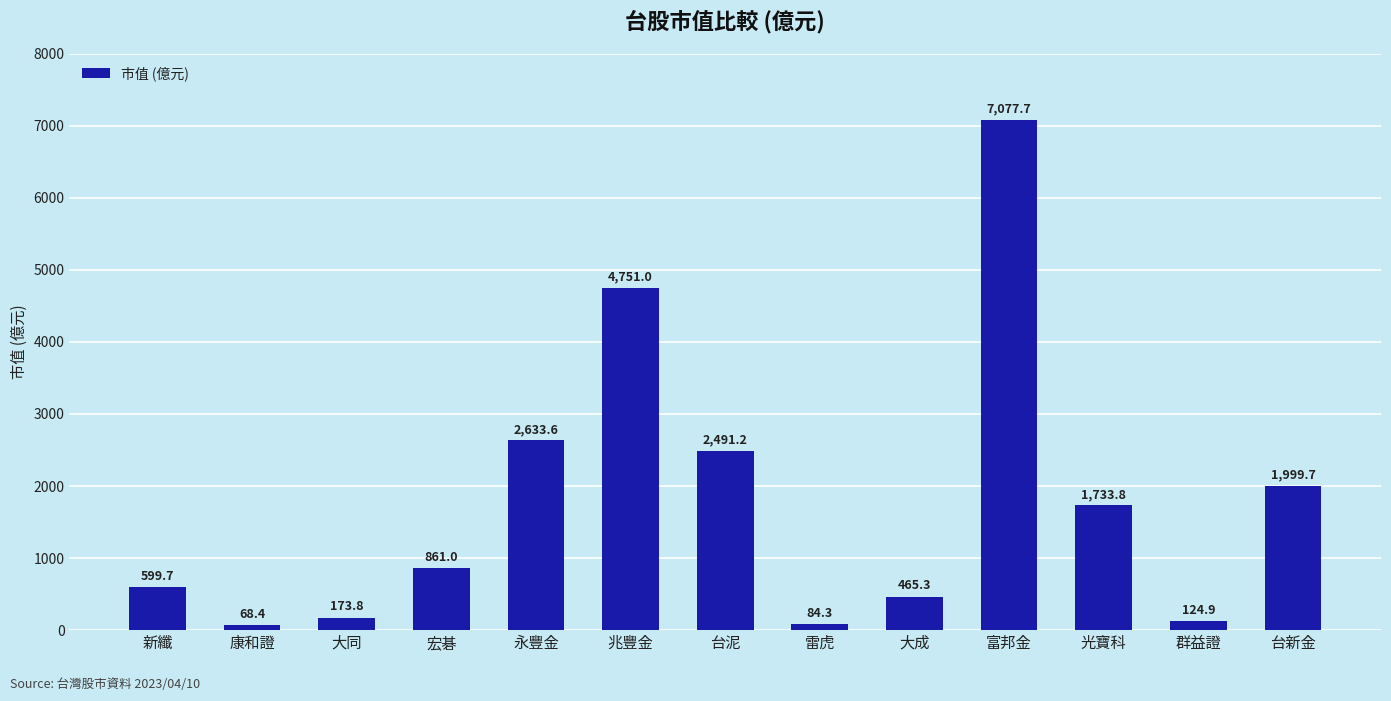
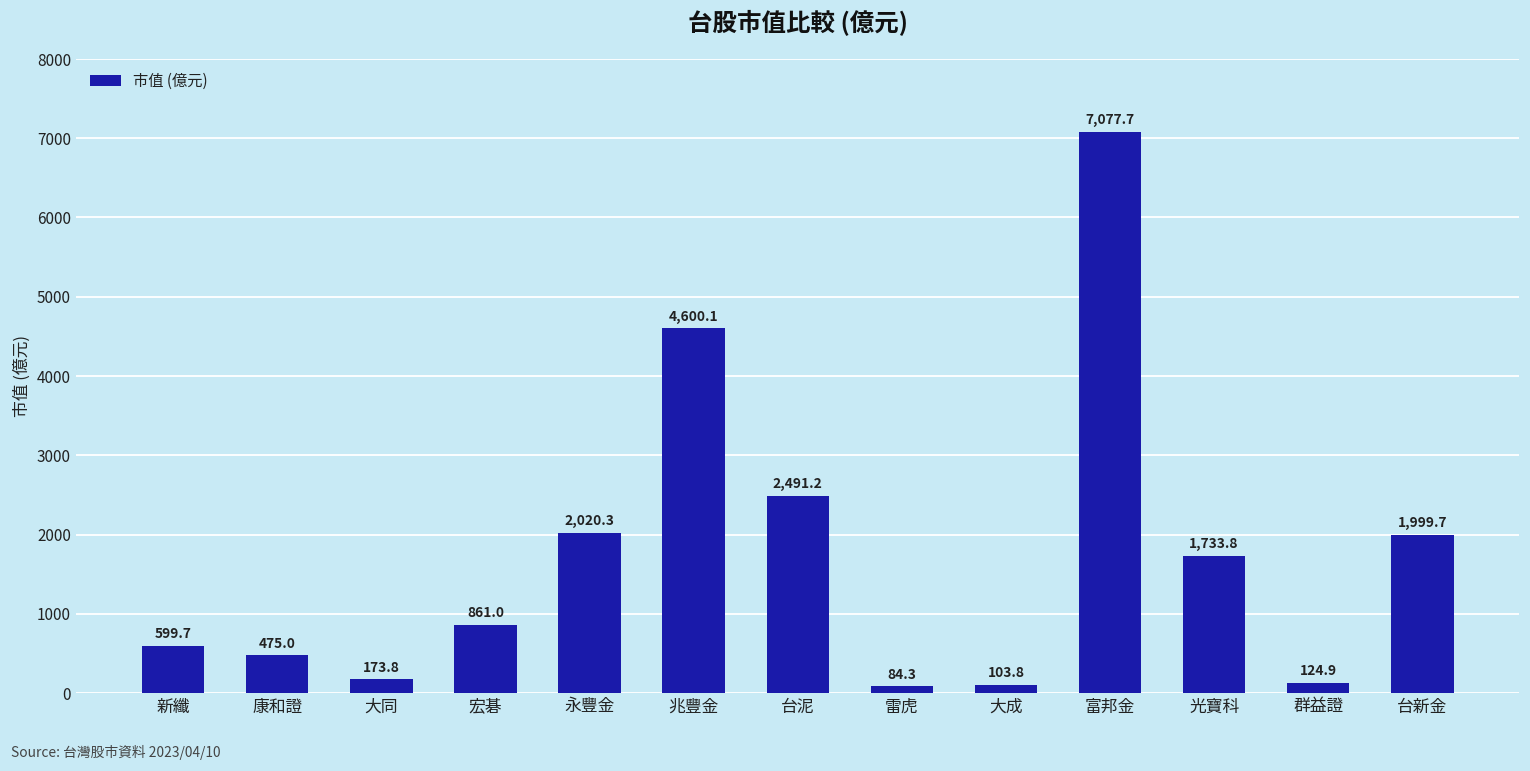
康和證: 68.4 -> 475.0
永豐金: 2,633.6 -> 2,020.3
兆豐金: 4,751.0 -> 4,600.1
大成: 465.3 -> 103.8
